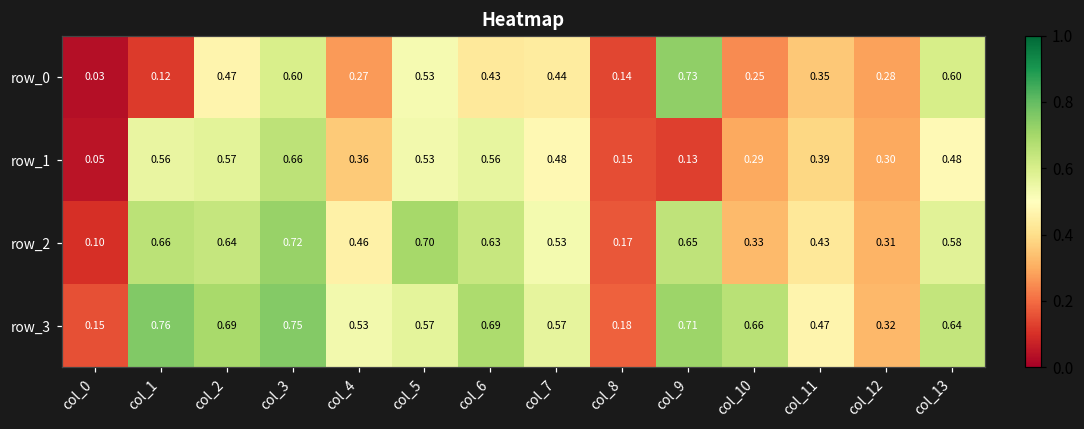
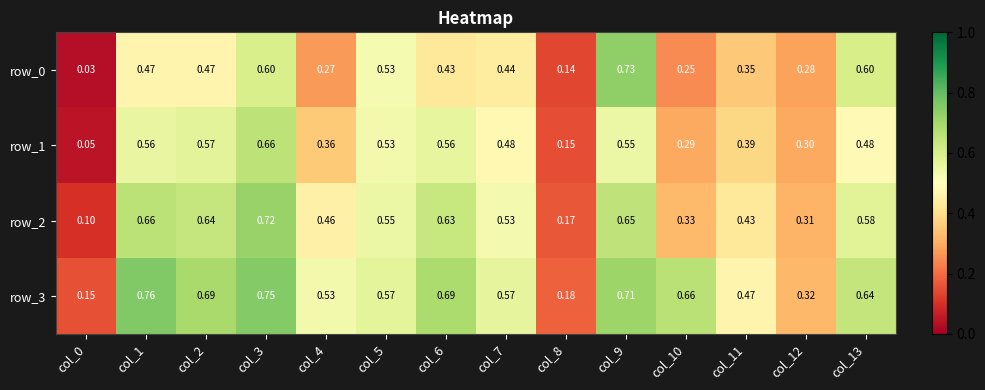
row_0, col_1: 0.12 -> 0.47
row_1, col_9: 0.13 -> 0.55
row_2, col_5: 0.70 -> 0.55
